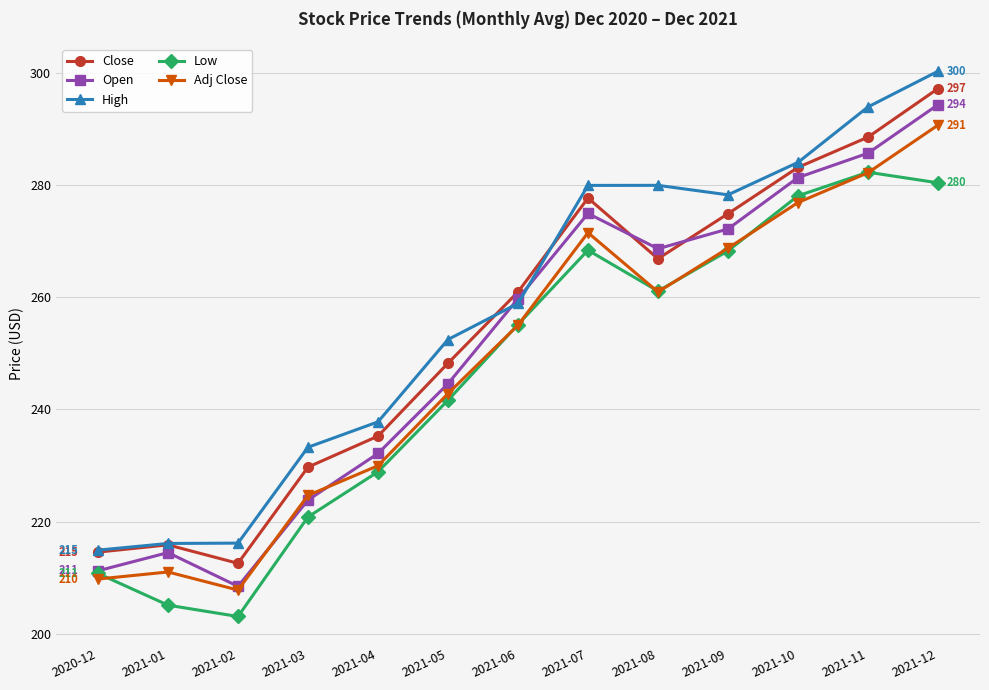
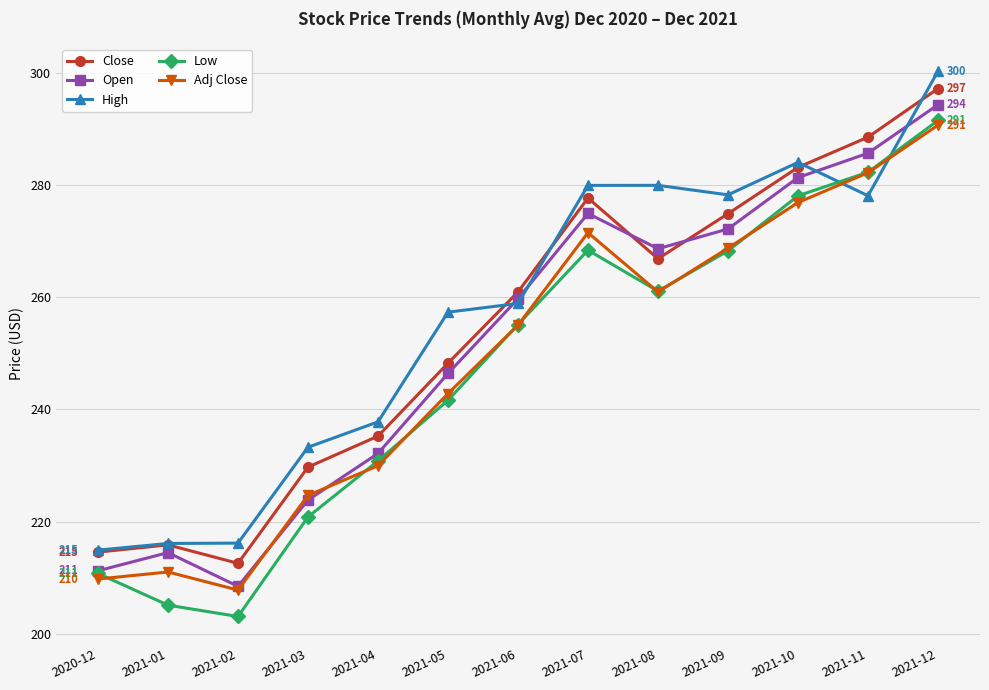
Low, 2021-04: 229 -> 231
Open, 2021-05: 245 -> 246
High, 2021-05: 252 -> 257
High, 2021-11: 294 -> 278
Low, 2021-12: 280 -> 291
